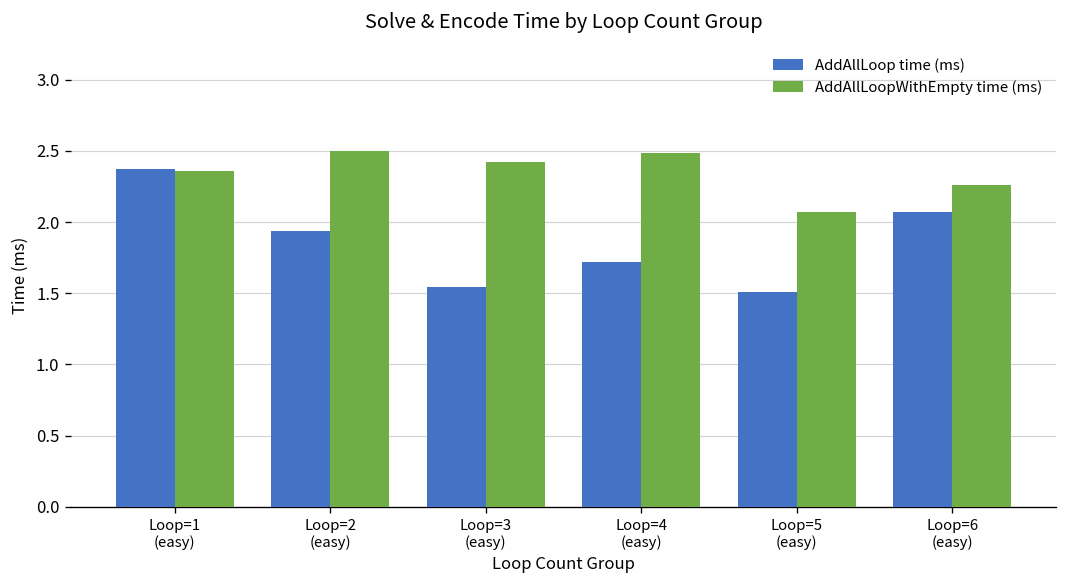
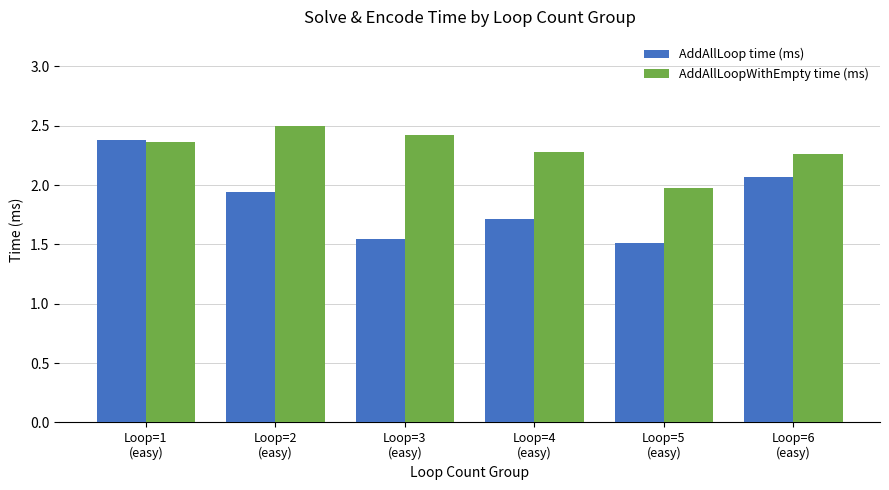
AddAllLoopWithEmpty time (ms), Loop=4 (easy): 2.48 -> 2.28
AddAllLoopWithEmpty time (ms), Loop=5 (easy): 2.07 -> 1.97
